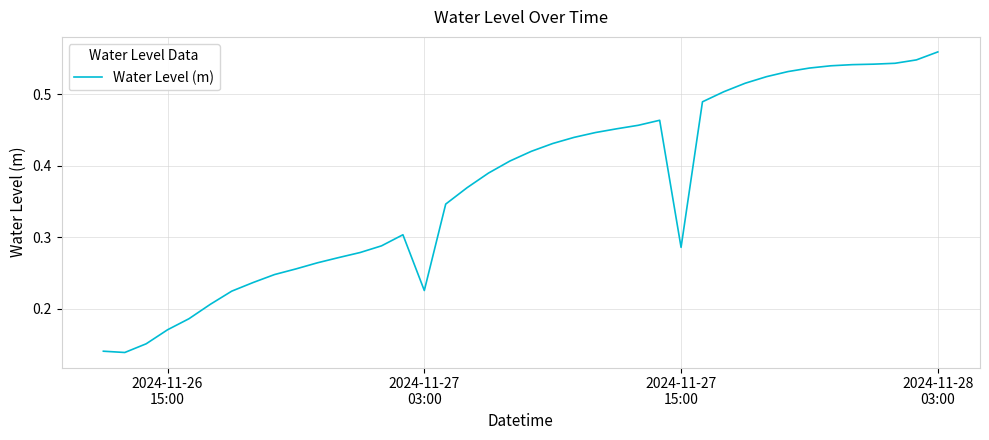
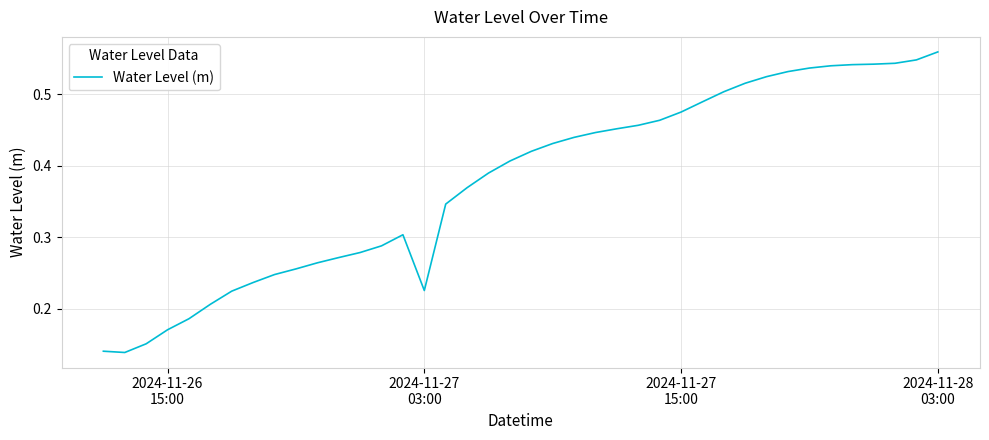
2024-11-27 15:00: 0.29 -> 0.48
